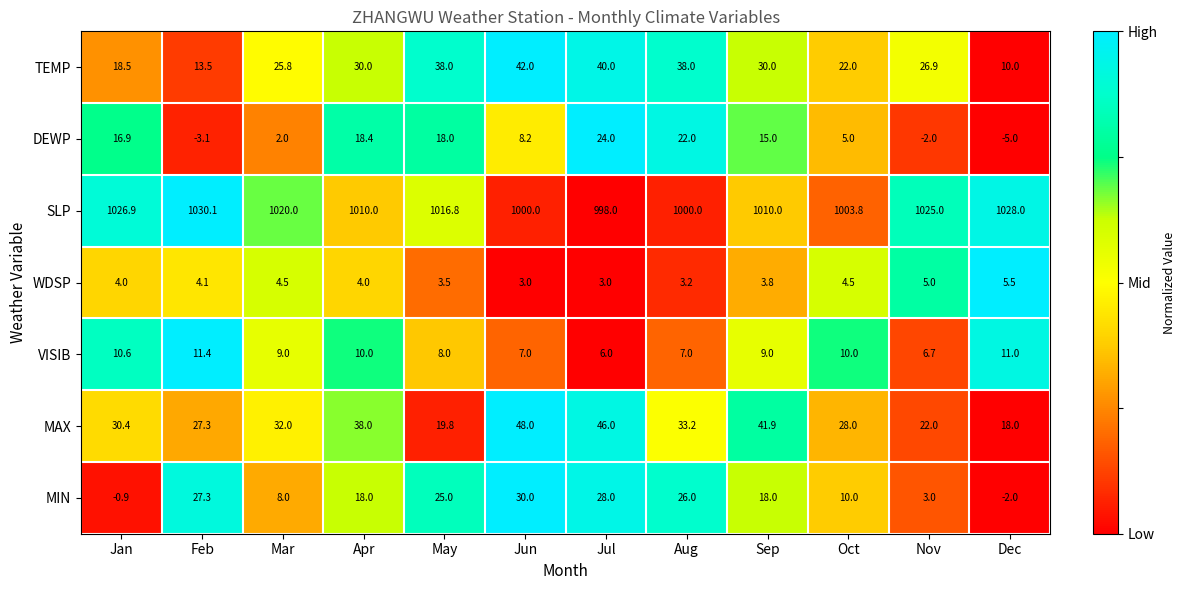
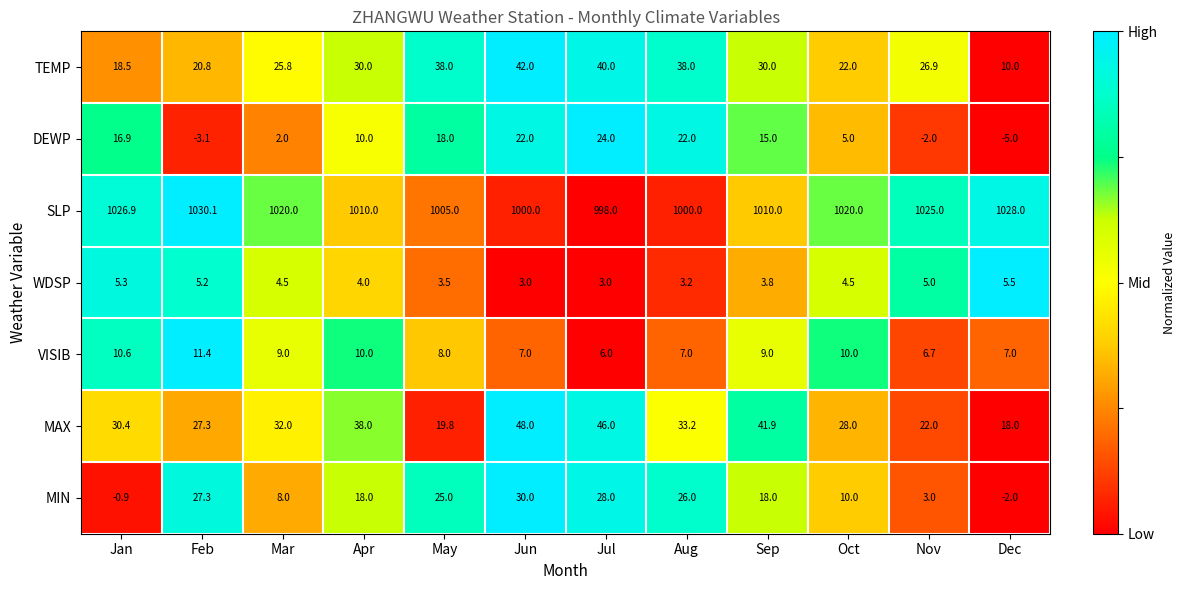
TEMP, Feb: 13.5 -> 20.8
DEWP, Apr: 18.4 -> 10.0
DEWP, Jun: 8.2 -> 22.0
SLP, May: 1016.8 -> 1005.0
SLP, Oct: 1003.8 -> 1020.0
WDSP, Jan: 4.0 -> 5.3
WDSP, Feb: 4.1 -> 5.2
VISIB, Dec: 11.0 -> 7.0
